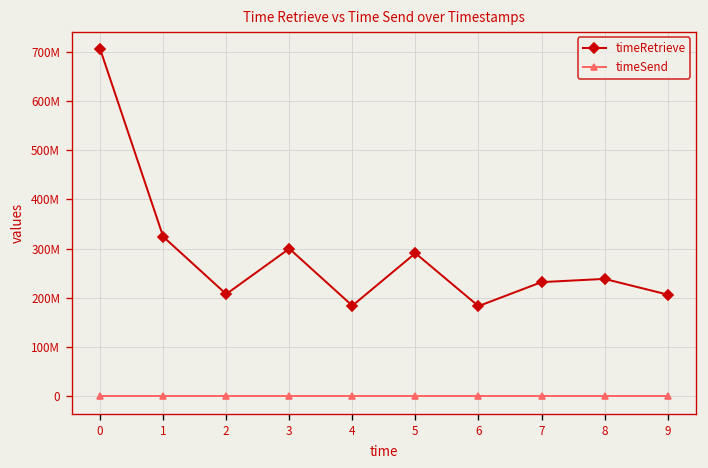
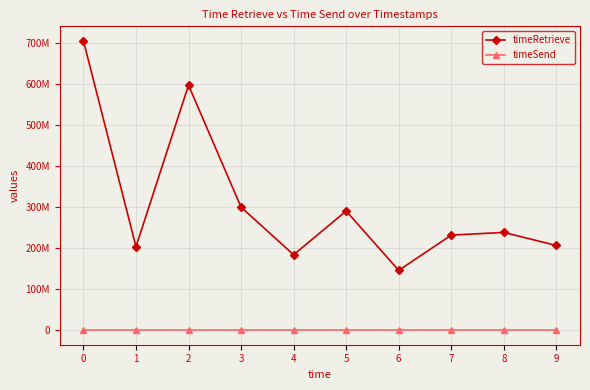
timeRetrieve, 1: 320000000 -> 200000000
timeRetrieve, 2: 210000000 -> 600000000
timeRetrieve, 6: 180000000 -> 150000000
